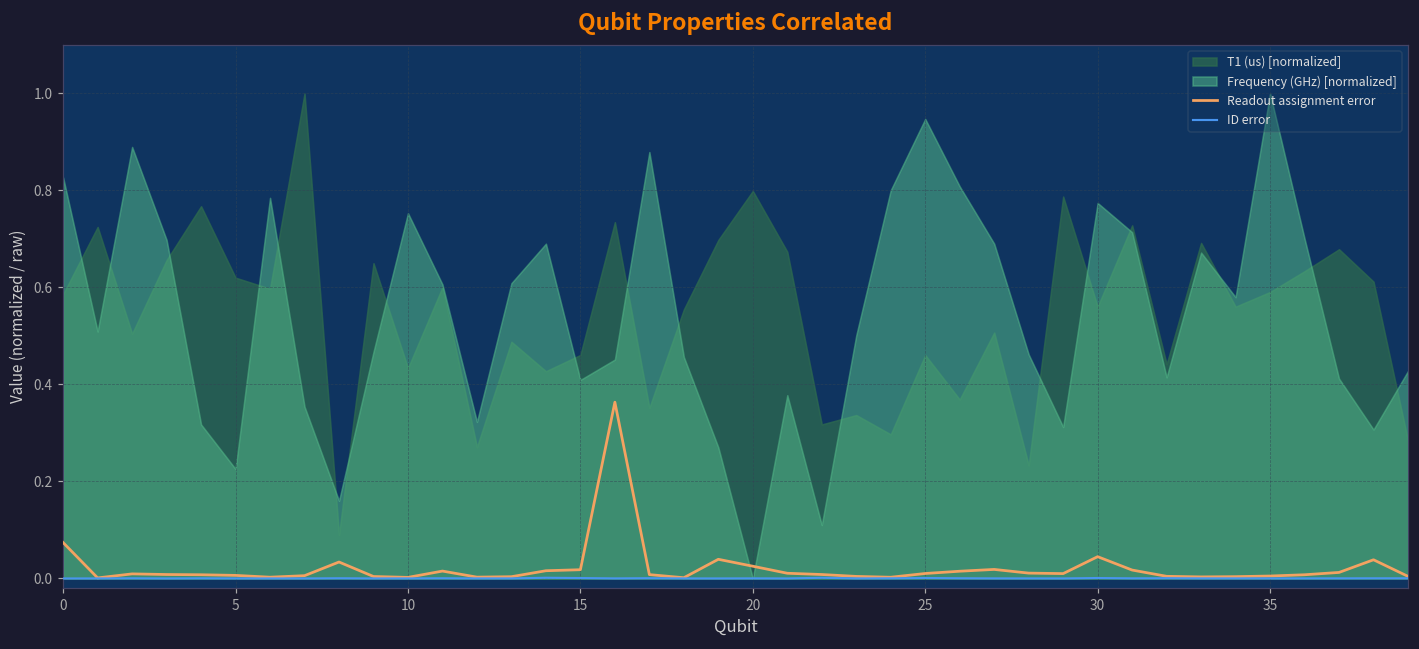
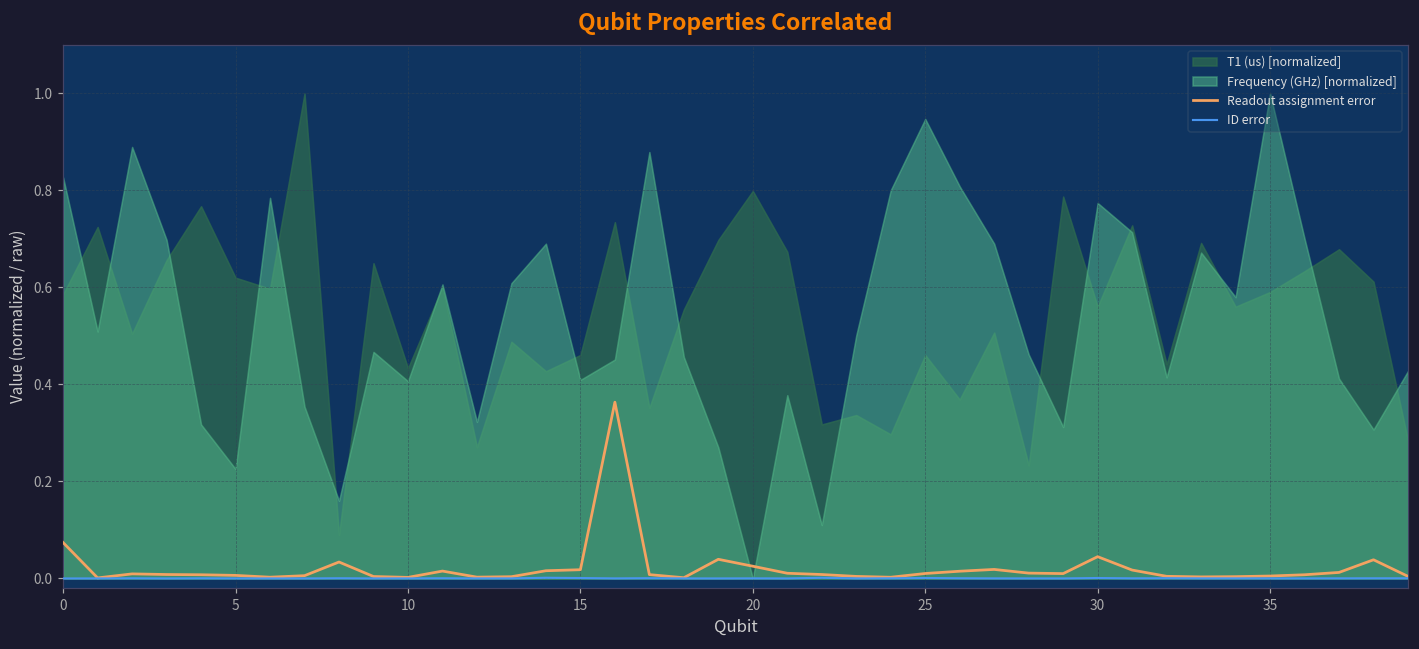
Frequency (GHz) [normalized], 10: 0.75 -> 0.41
